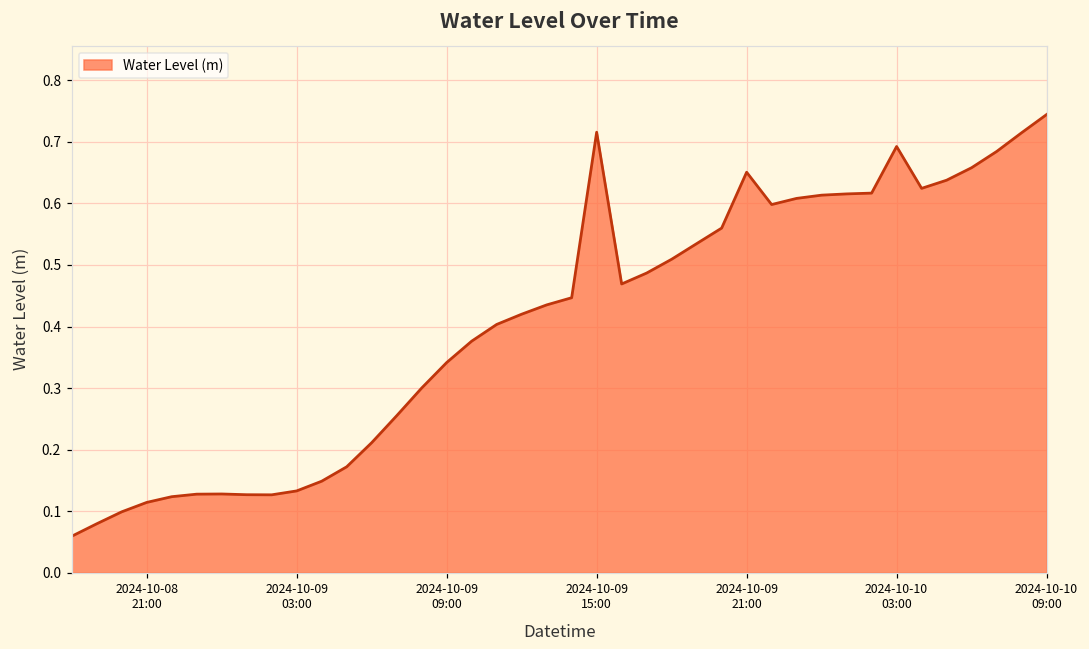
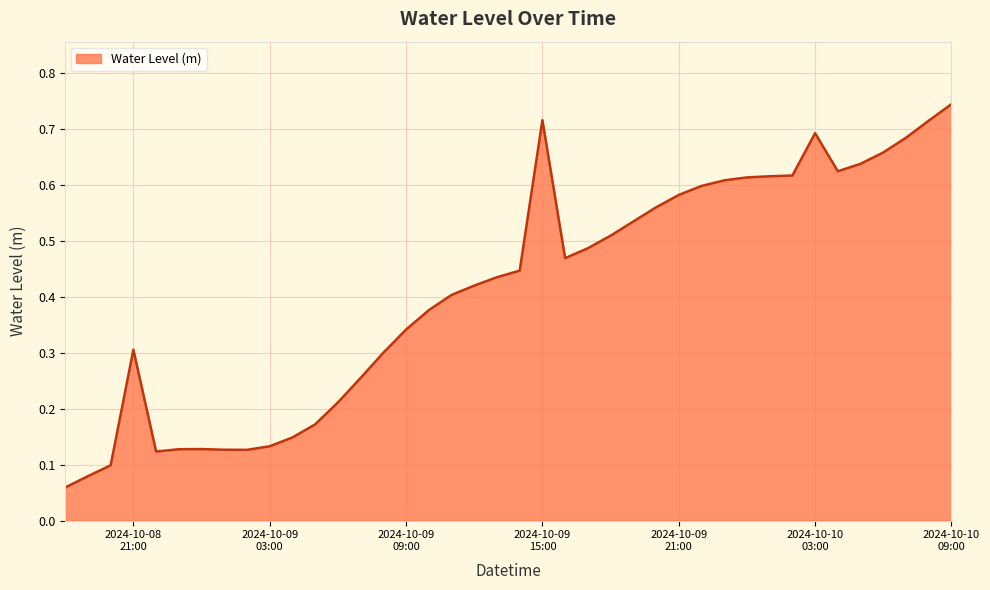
2024-10-08 21:00: 0.11 -> 0.31
2024-10-09 21:00: 0.65 -> 0.58
